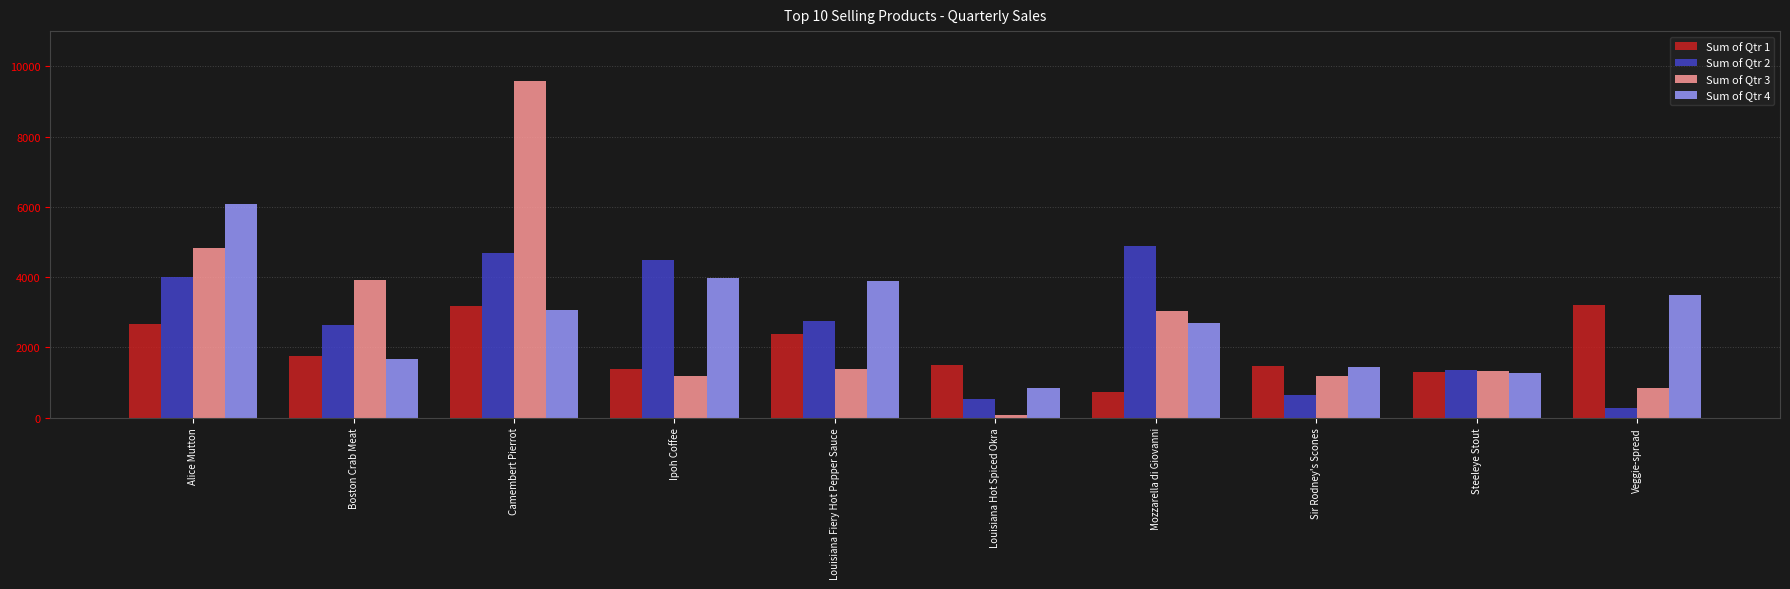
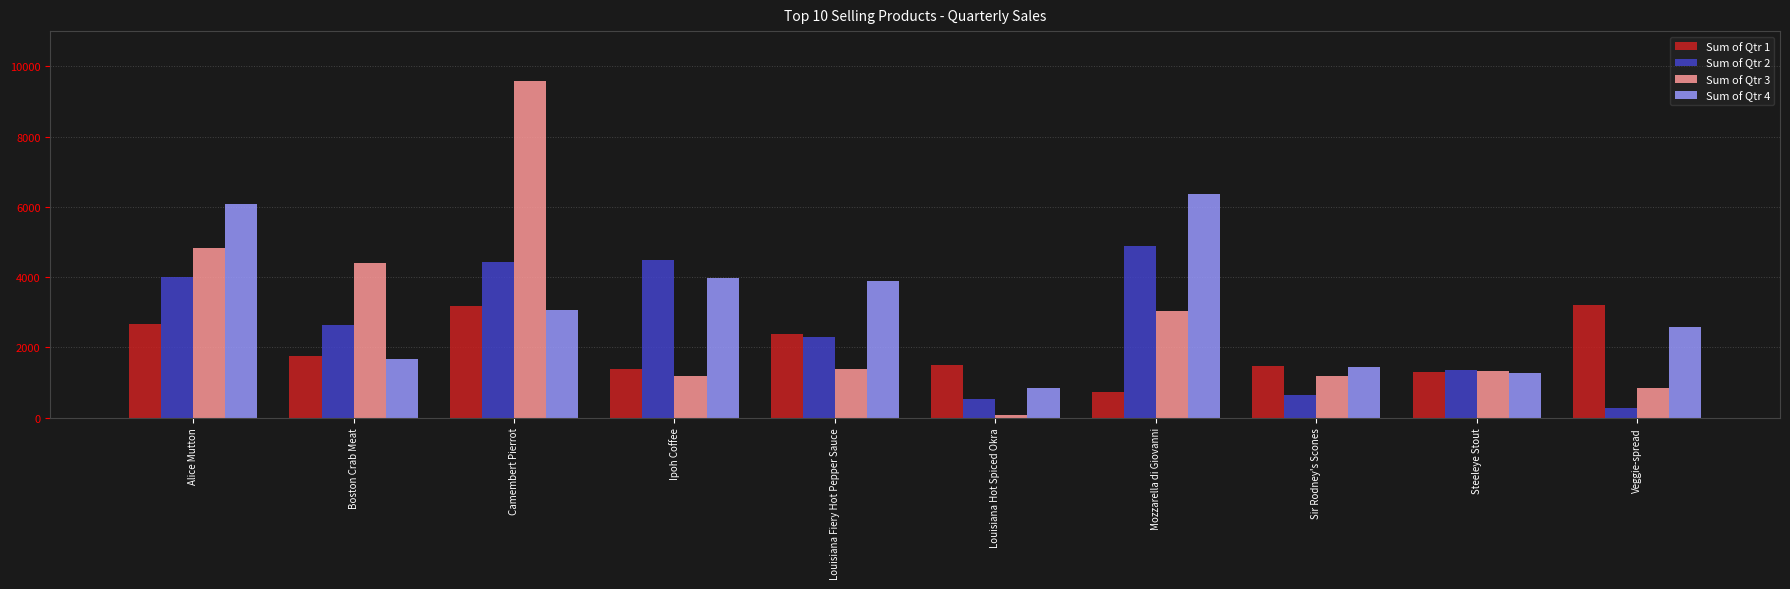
Sum of Qtr 3, Boston Crab Meat: 3900 -> 4400
Sum of Qtr 2, Camembert Pierrot: 4700 -> 4400
Sum of Qtr 2, Louisiana Fiery Hot Pepper Sauce: 2800 -> 2300
Sum of Qtr 4, Mozzarella di Giovanni: 2700 -> 6400
Sum of Qtr 4, Veggie-spread: 3500 -> 2600
